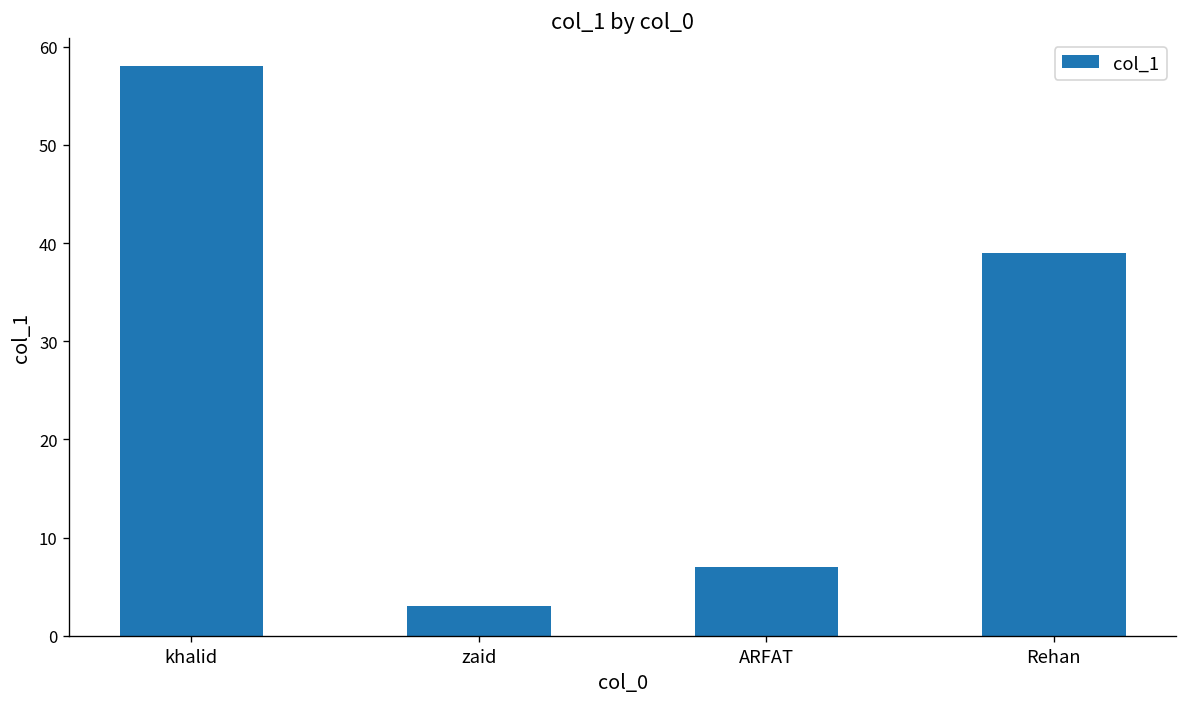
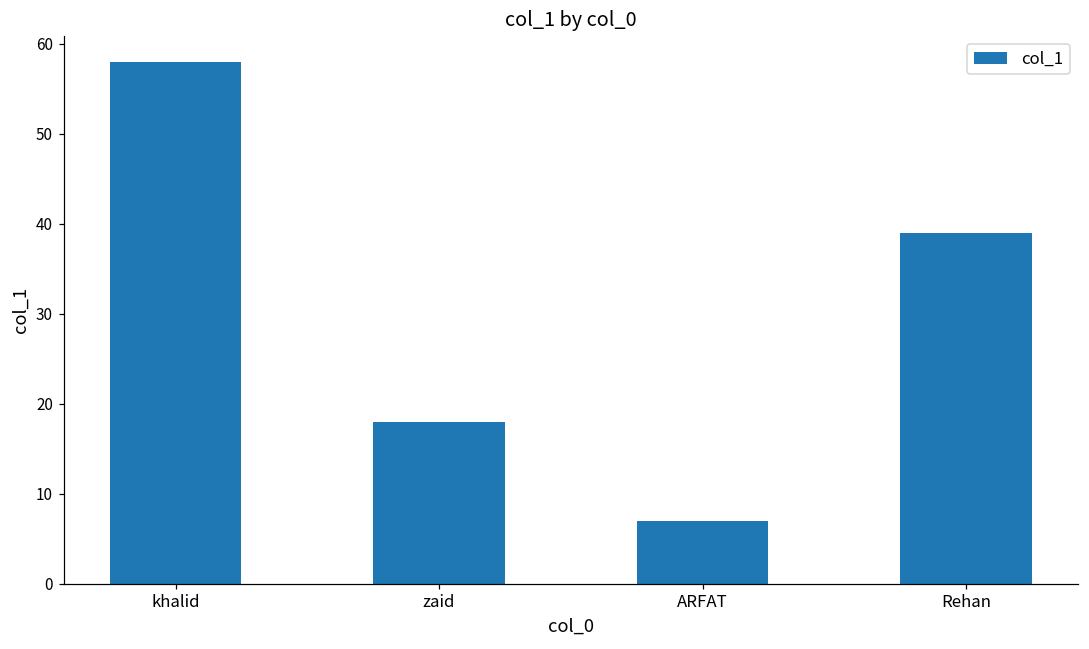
zaid: 3 -> 18
